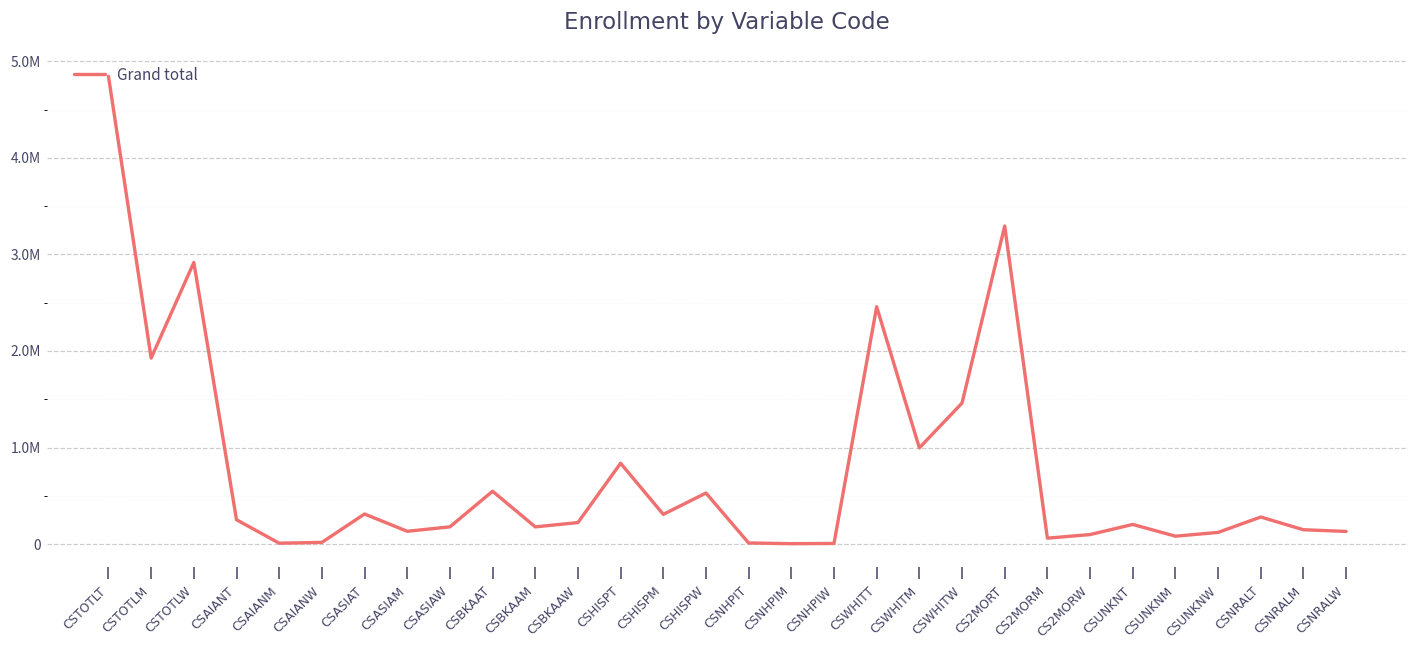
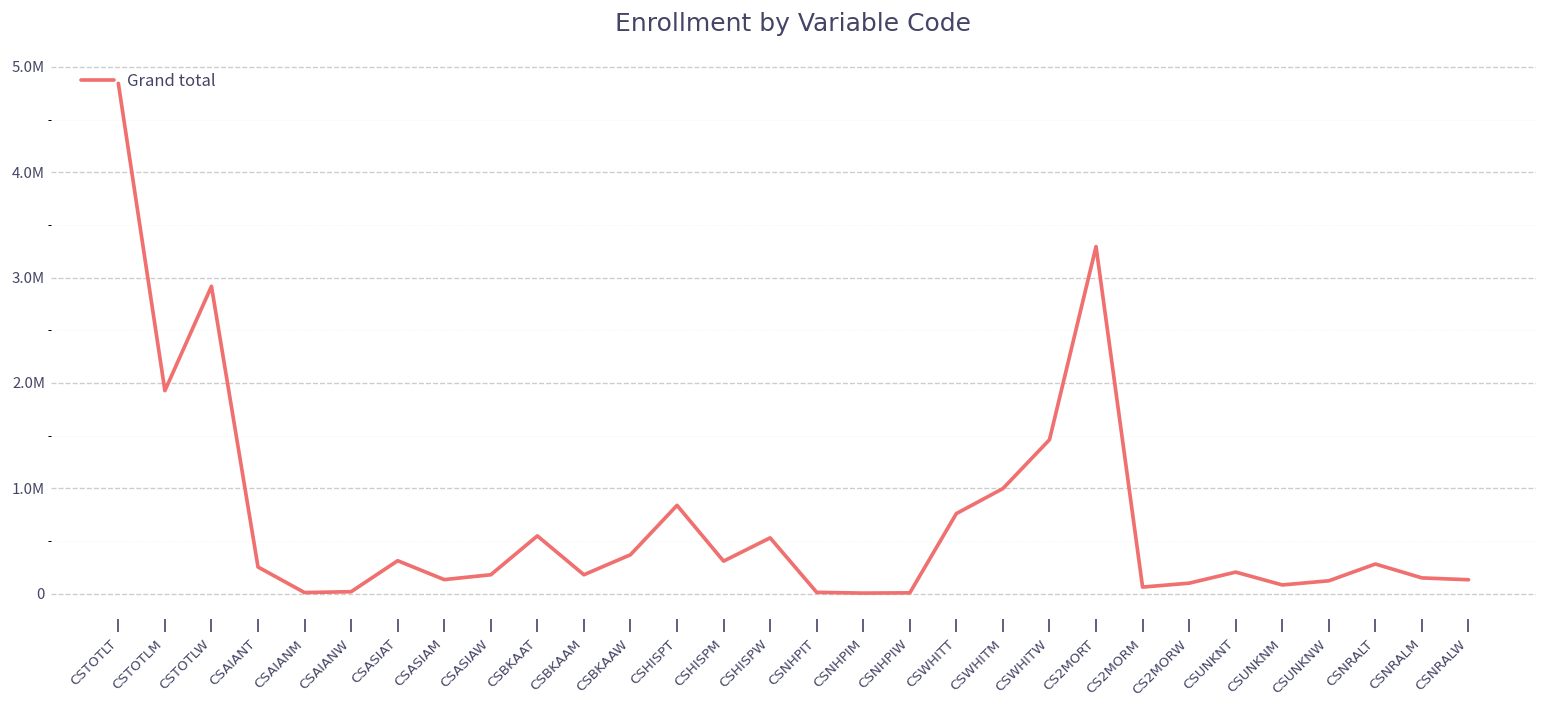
CSBKAAW: 200000 -> 400000
CSWHITT: 2500000 -> 800000
